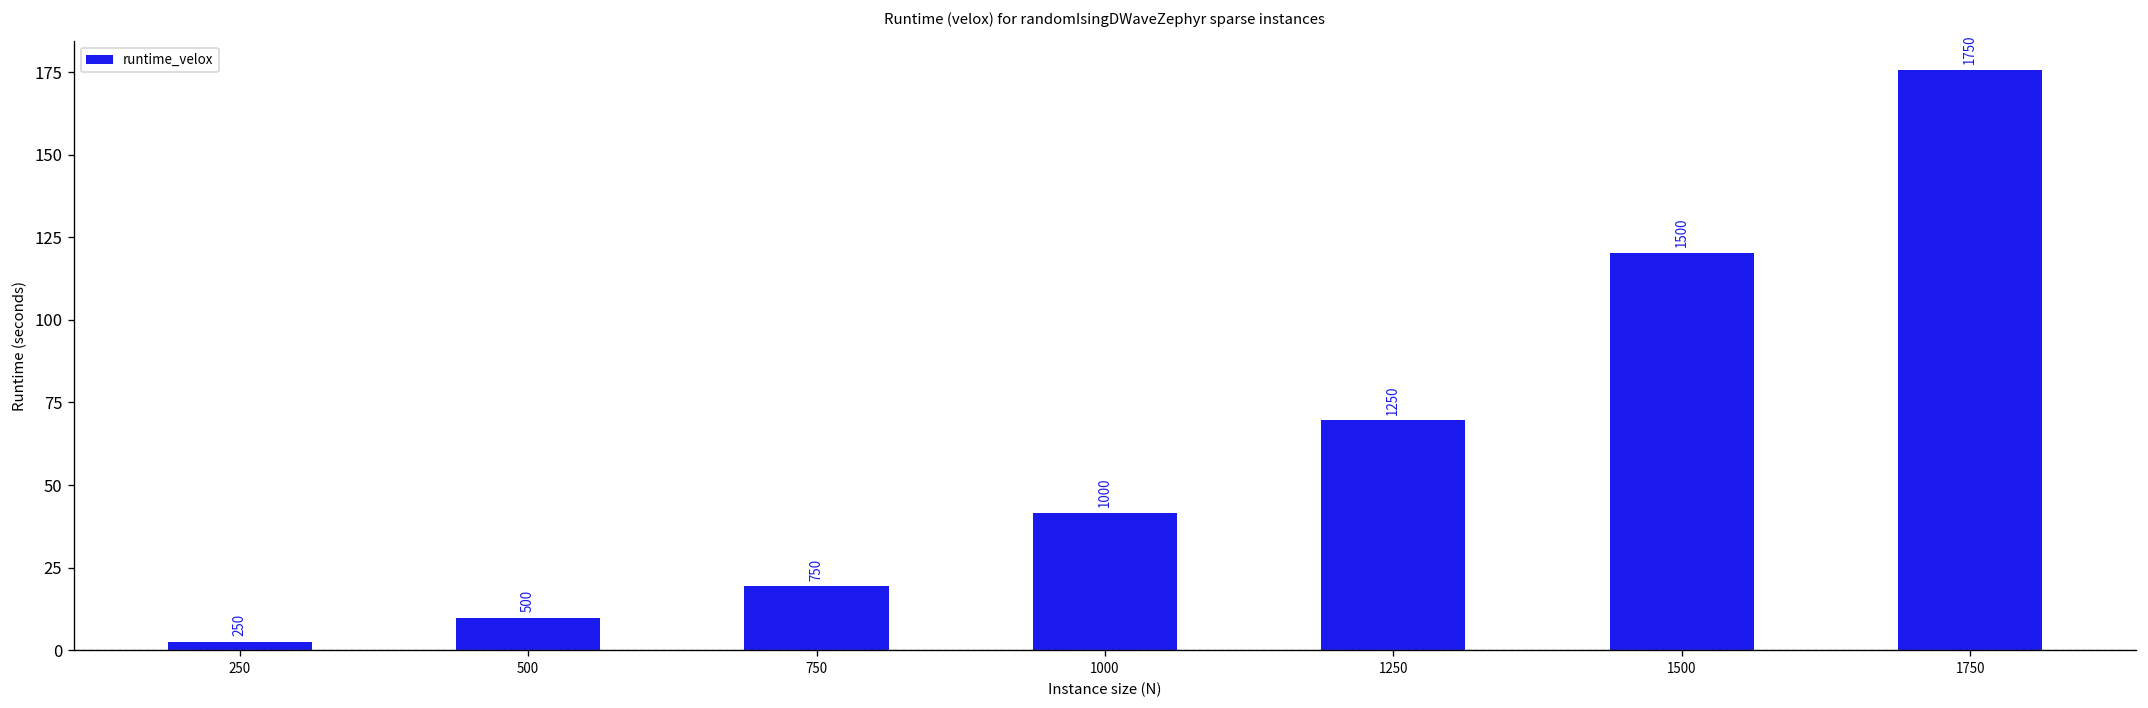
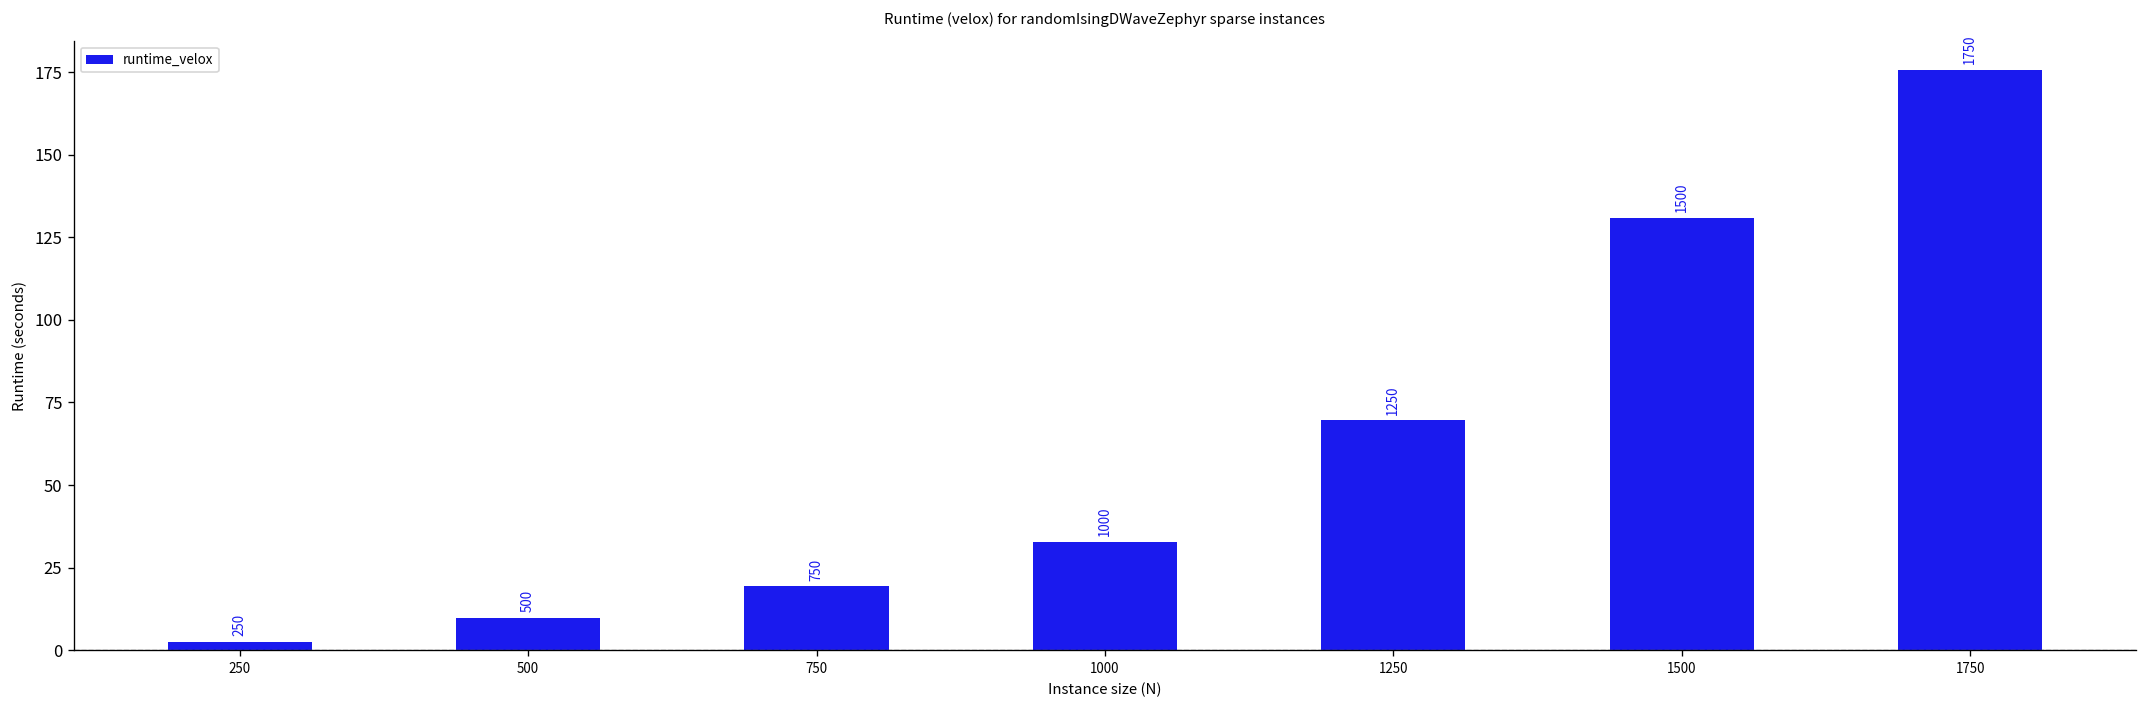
1000: 42 -> 33
1500: 120 -> 131
